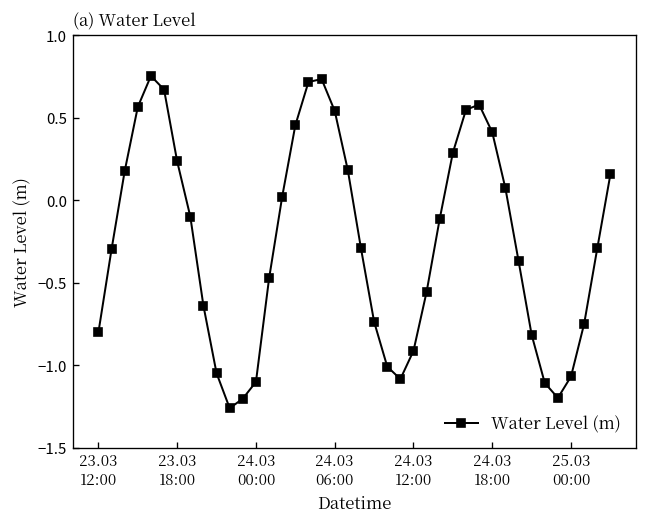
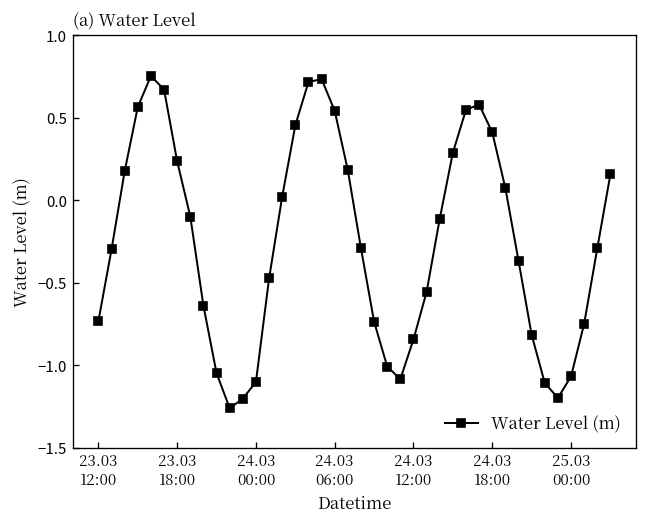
23.03 12:00: -0.80 -> -0.73
24.03 12:00: -0.91 -> -0.84
